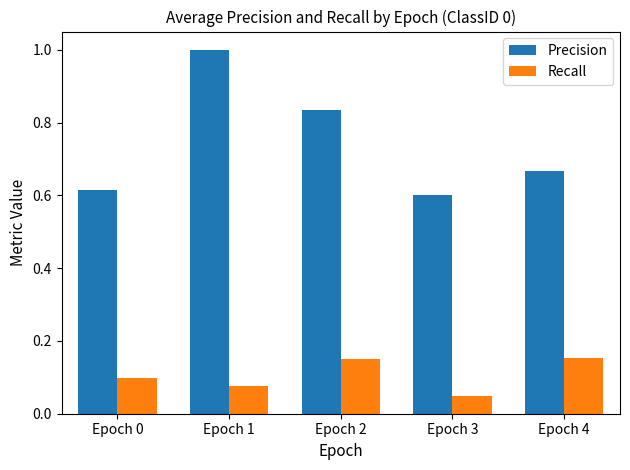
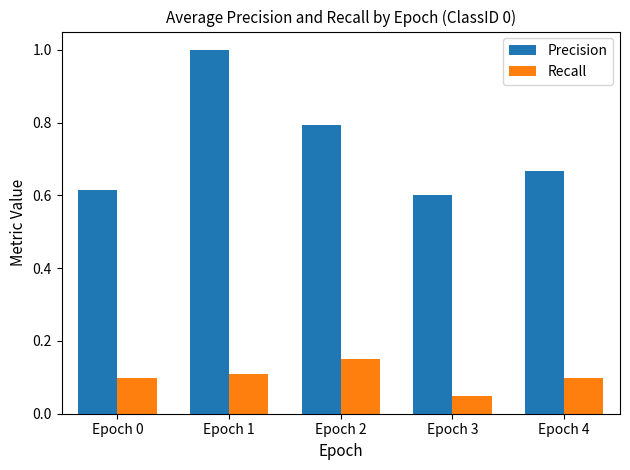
Recall, Epoch 1: 0.08 -> 0.11
Precision, Epoch 2: 0.83 -> 0.79
Recall, Epoch 4: 0.15 -> 0.10
